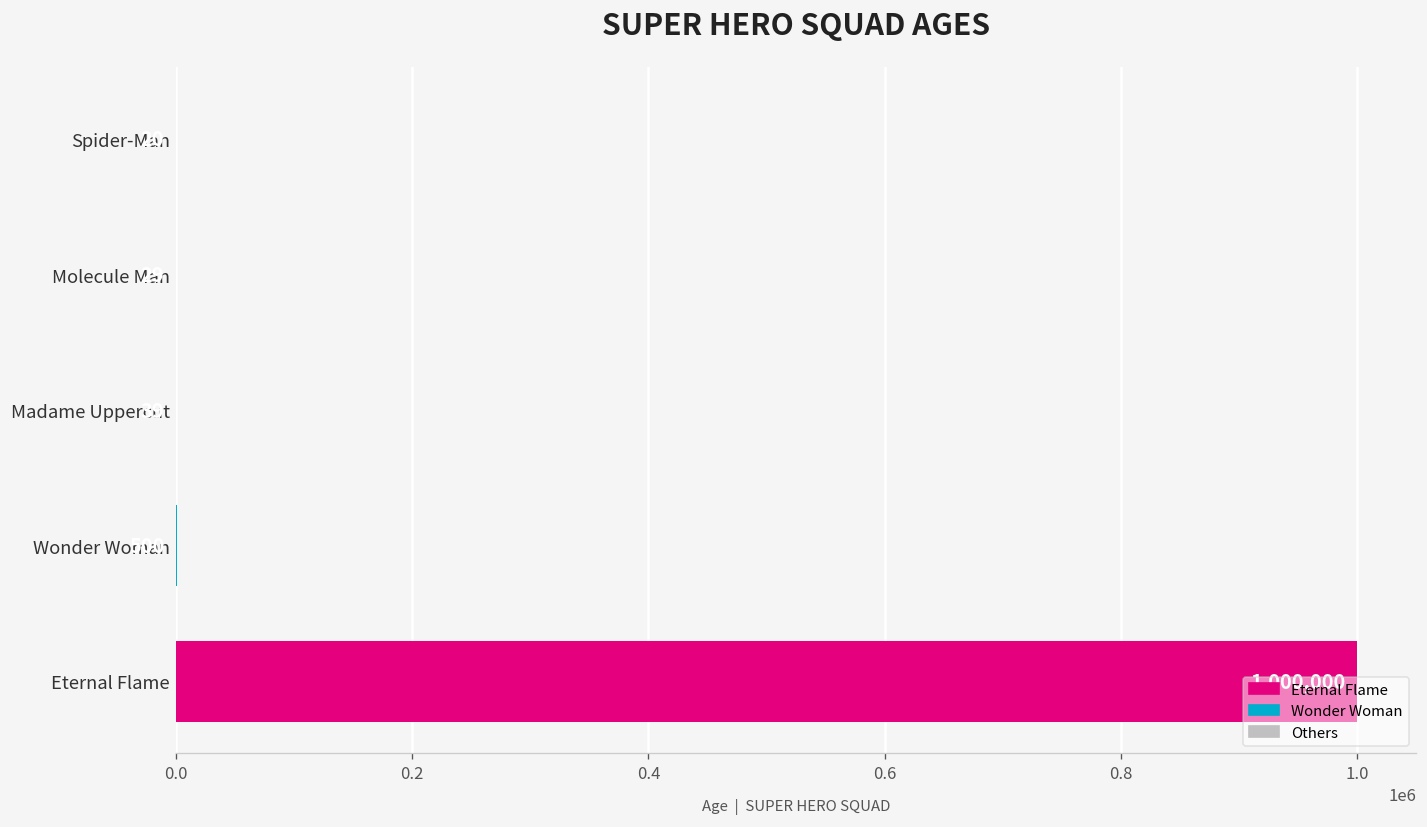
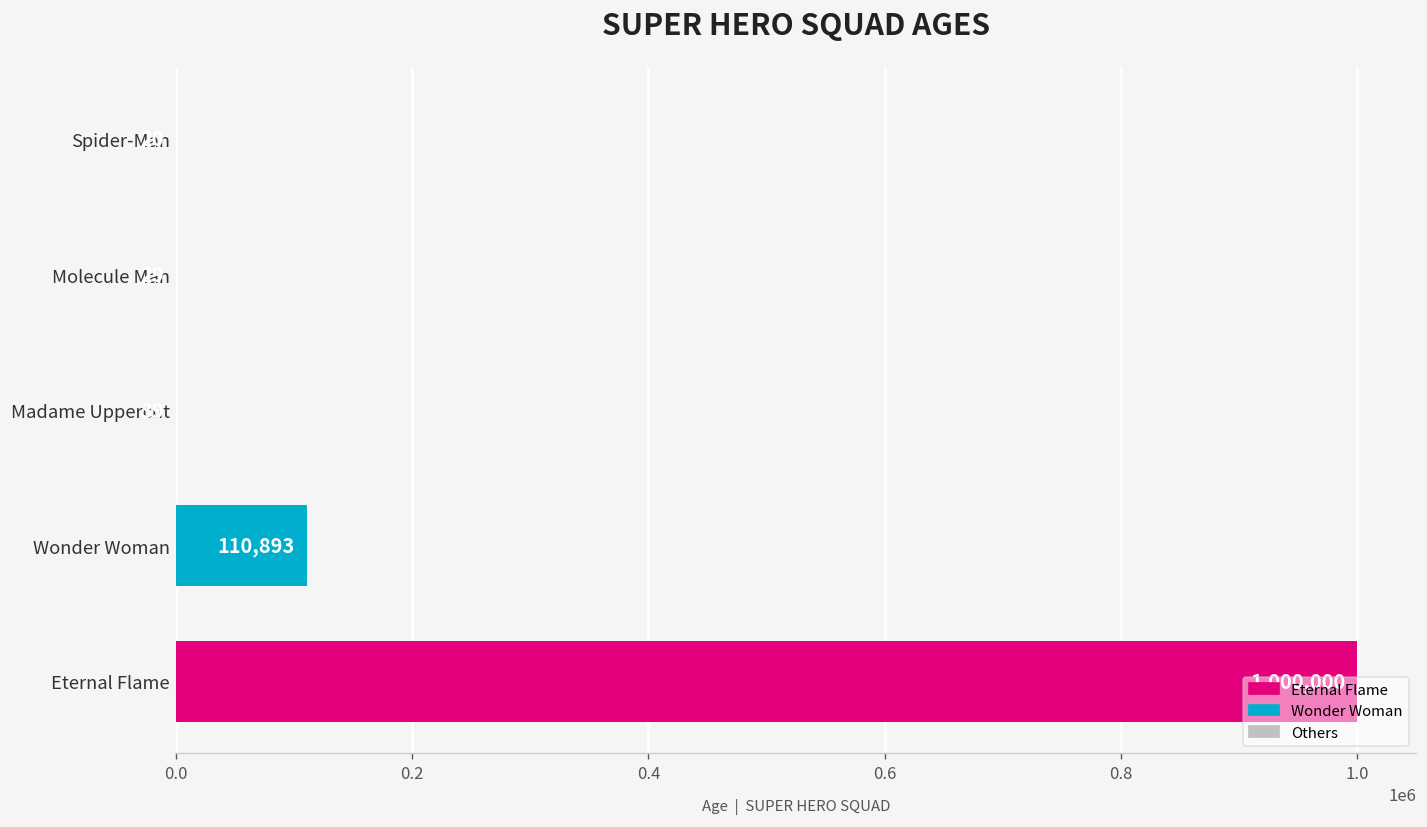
Wonder Woman: 0 -> 110000
